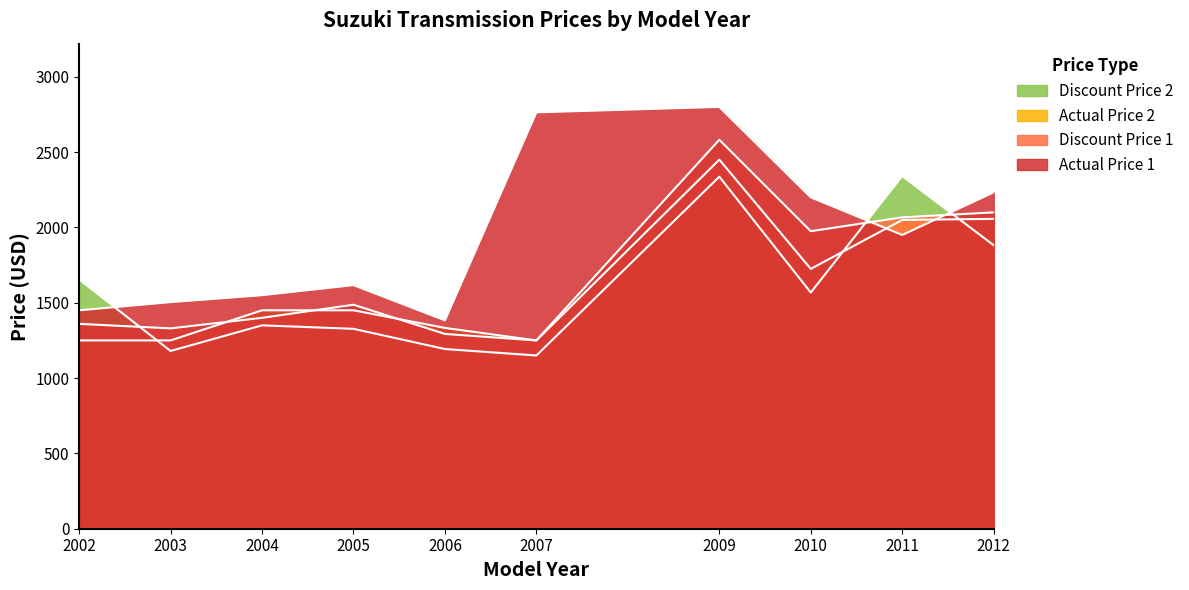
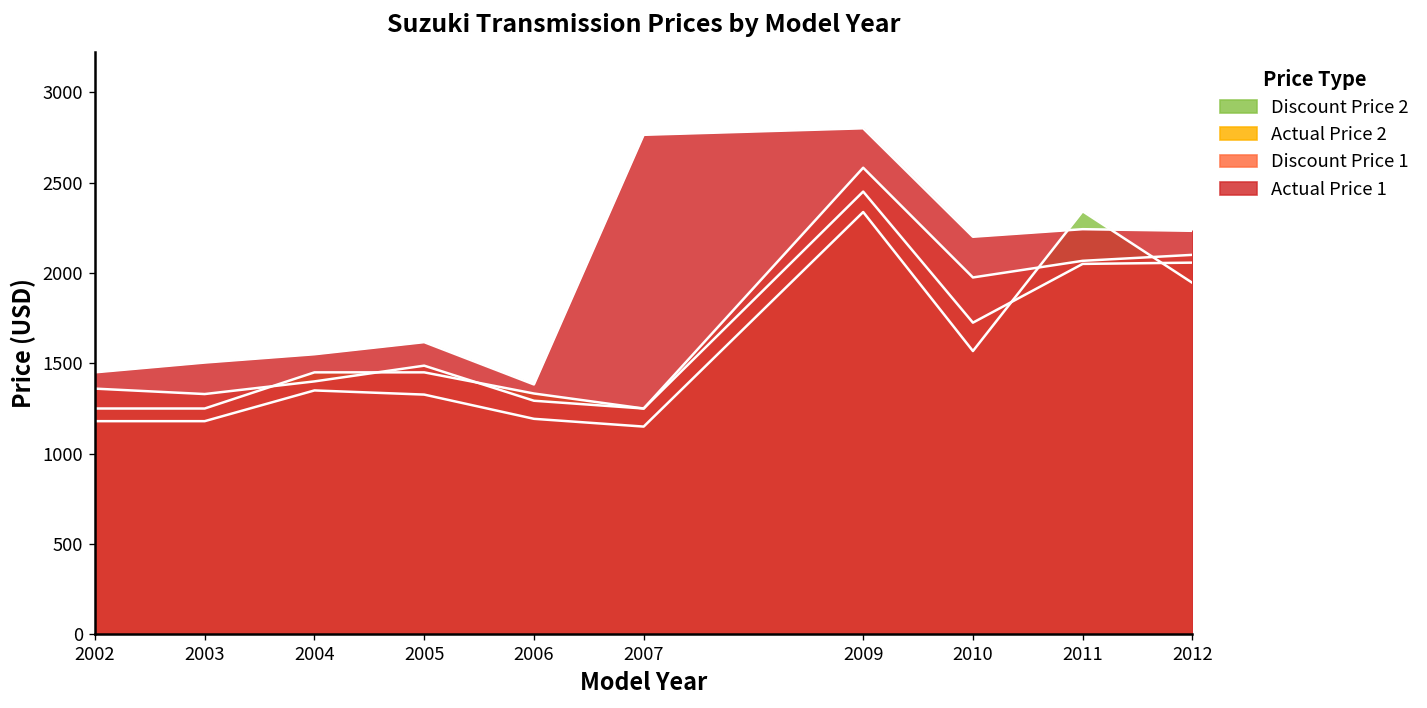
Discount Price 2, 2002: 1660 -> 1180
Actual Price 1, 2011: 1950 -> 2240
Discount Price 2, 2012: 1880 -> 1950
